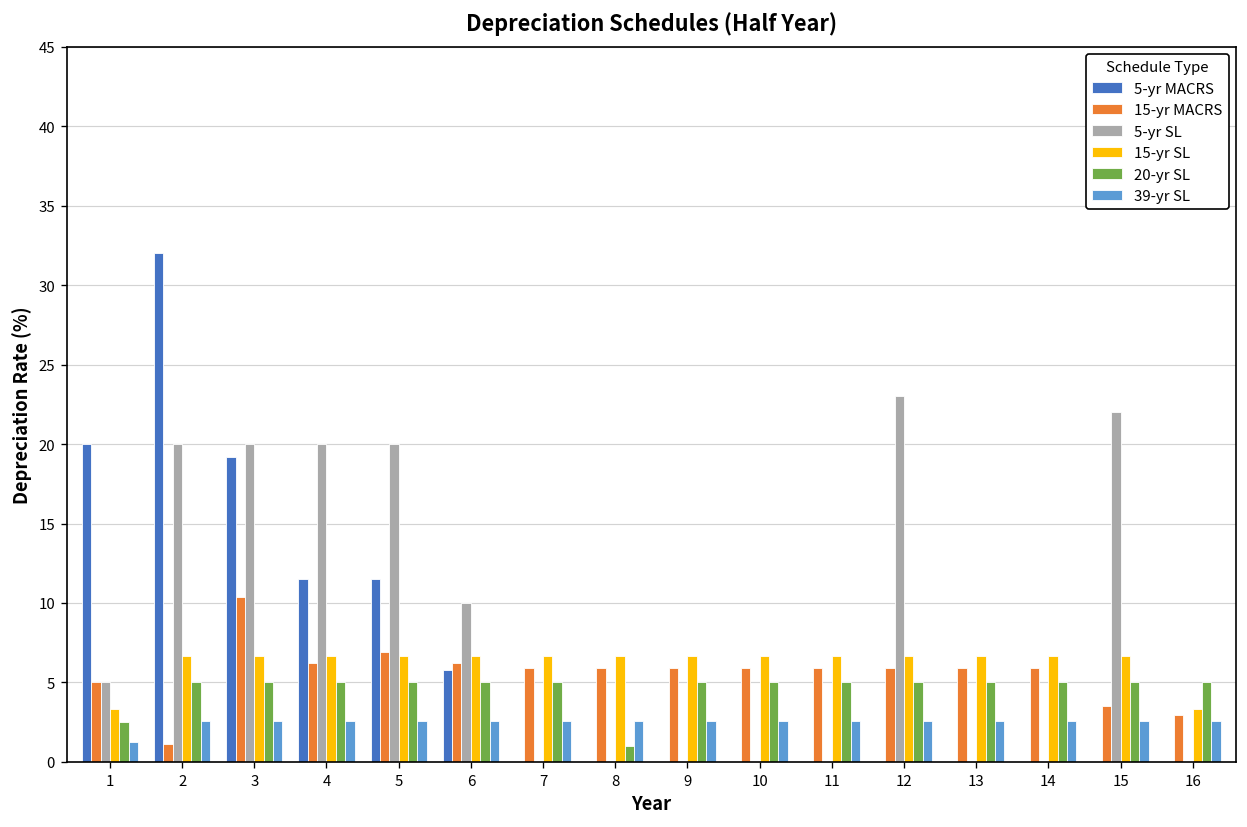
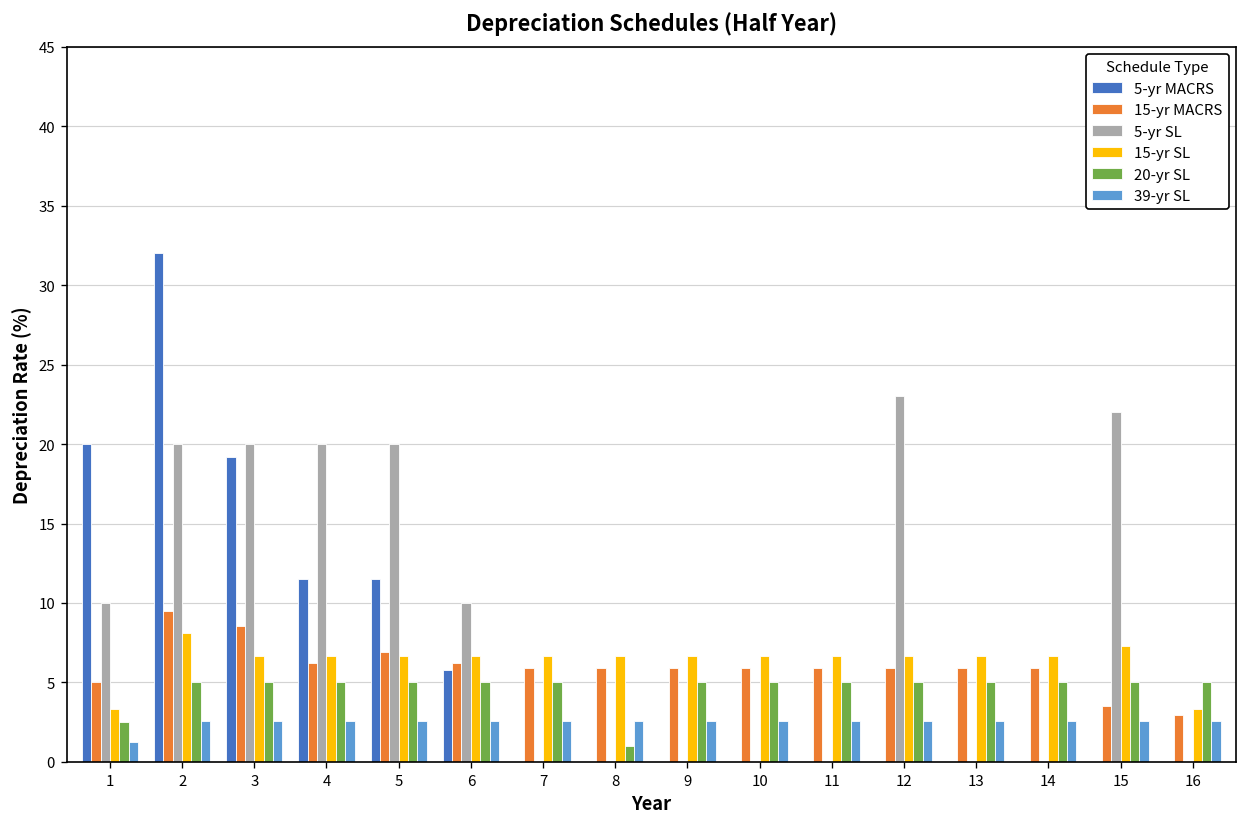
5-yr SL, 1: 5 -> 10
15-yr MACRS, 2: 1.1 -> 9.5
15-yr SL, 2: 6.7 -> 8.1
15-yr MACRS, 3: 10.4 -> 8.6
15-yr SL, 15: 6.7 -> 7.3
